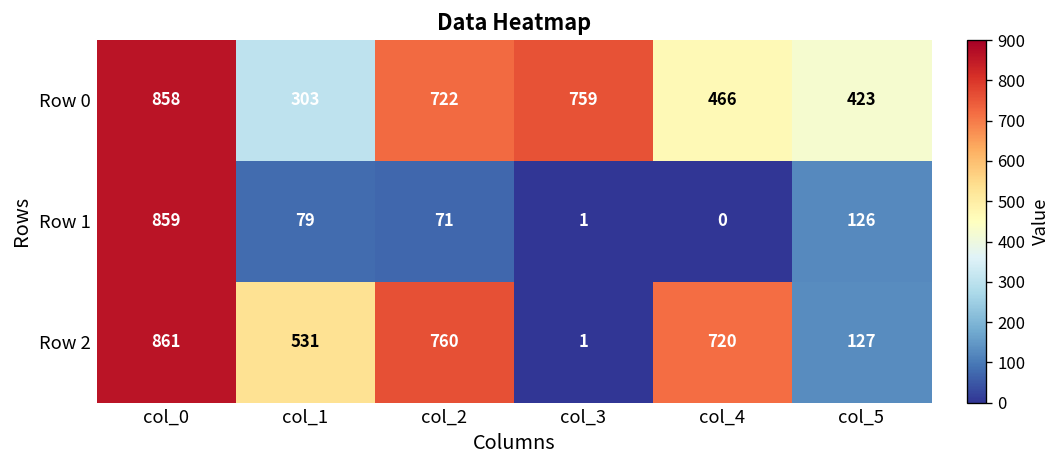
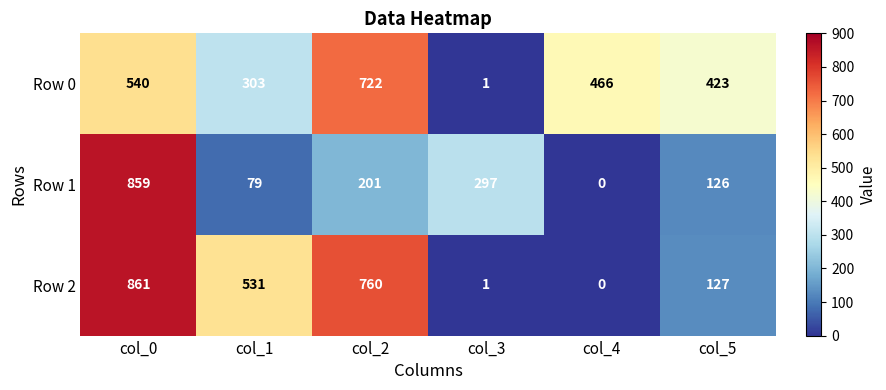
Row 0, col_0: 858 -> 540
Row 0, col_3: 759 -> 1
Row 1, col_2: 71 -> 201
Row 1, col_3: 1 -> 297
Row 2, col_4: 720 -> 0
